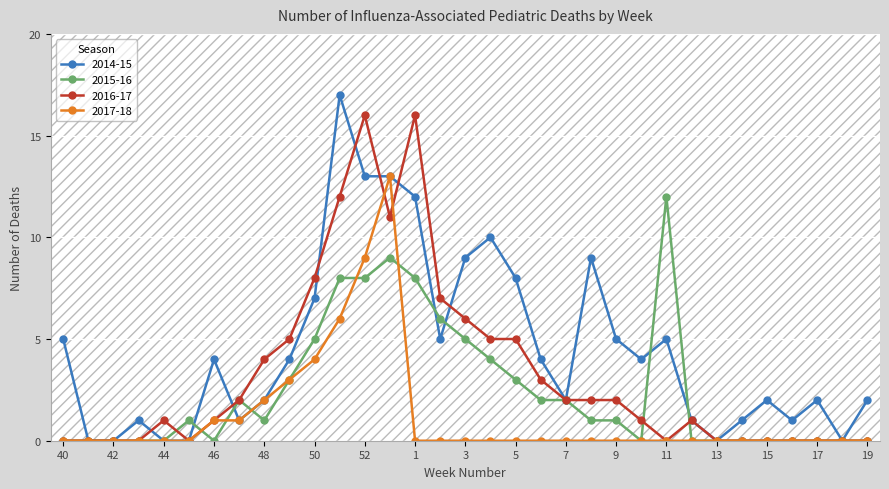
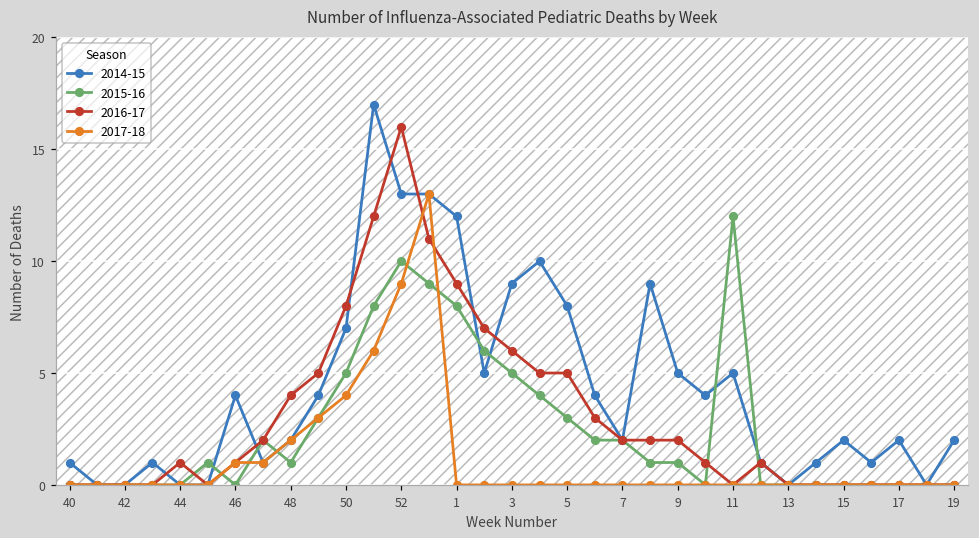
2014-15, 40: 5 -> 1
2015-16, 52: 8 -> 10
2016-17, 1: 16 -> 9
